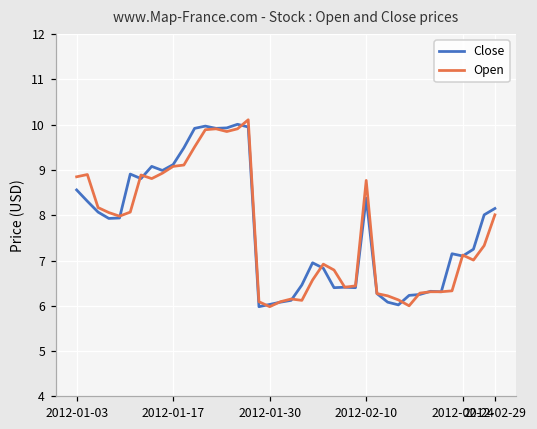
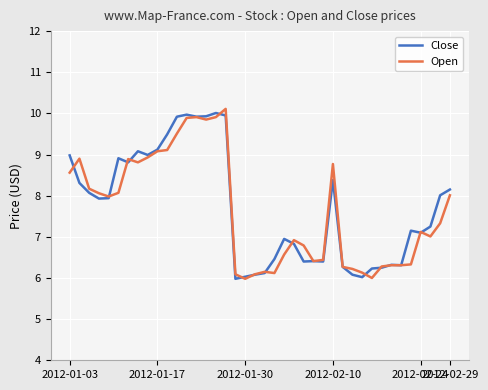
Close, 2012-01-03: 8.6 -> 9.0
Open, 2012-01-03: 8.9 -> 8.6
